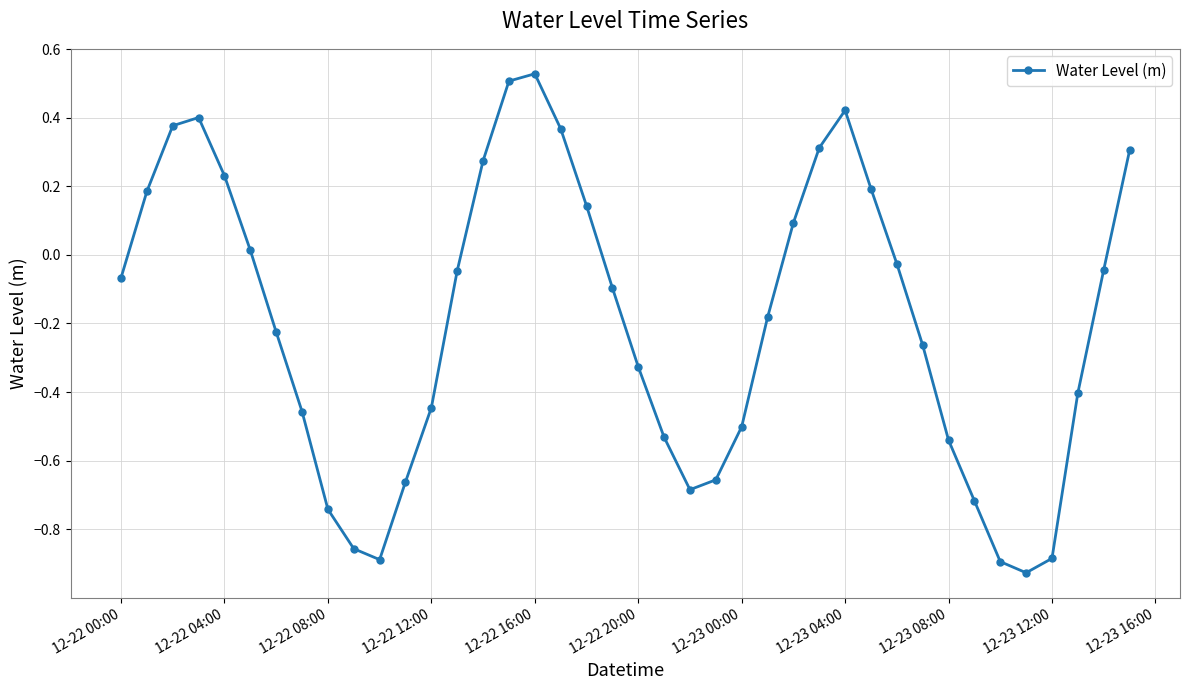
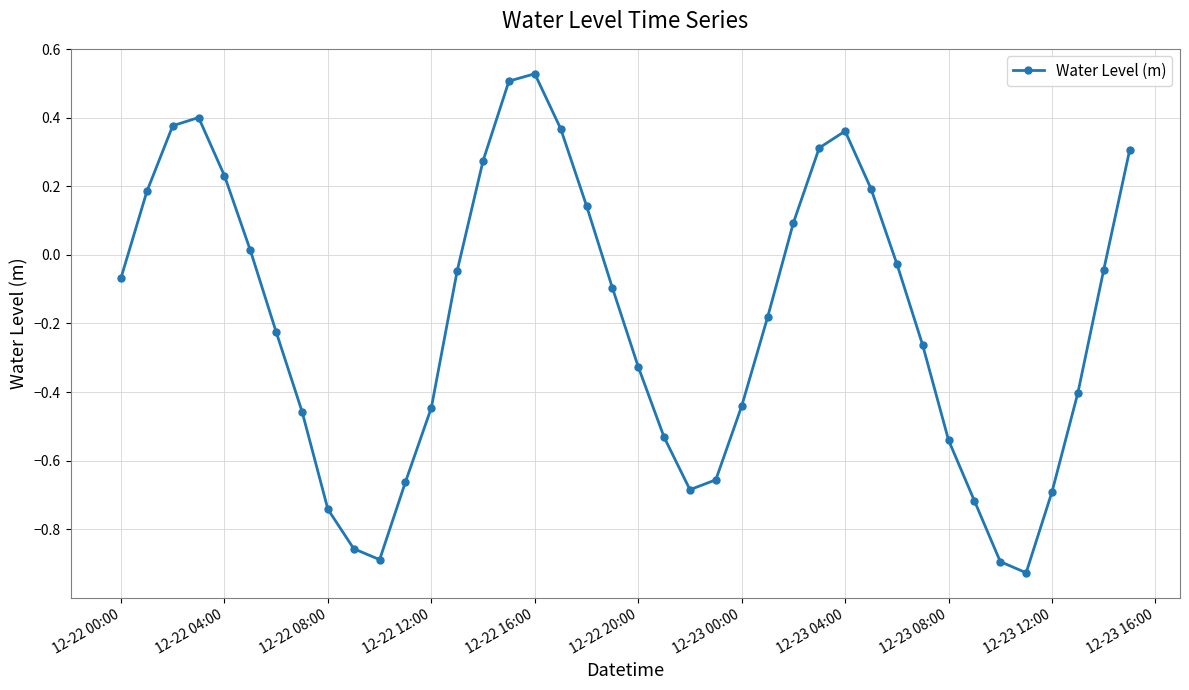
12-23 00:00: -0.50 -> -0.44
12-23 04:00: 0.42 -> 0.36
12-23 12:00: -0.88 -> -0.69
